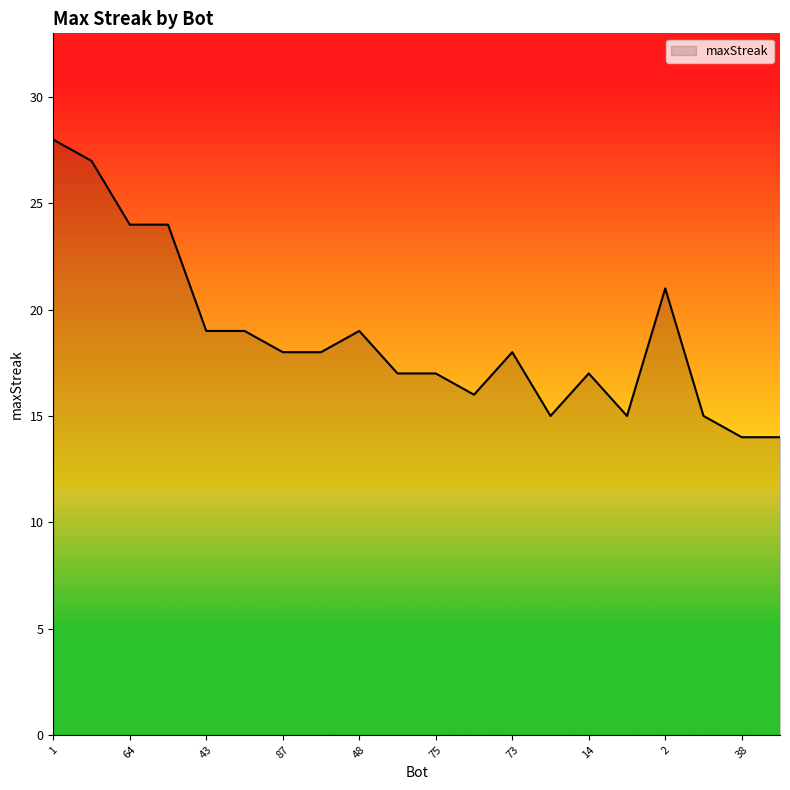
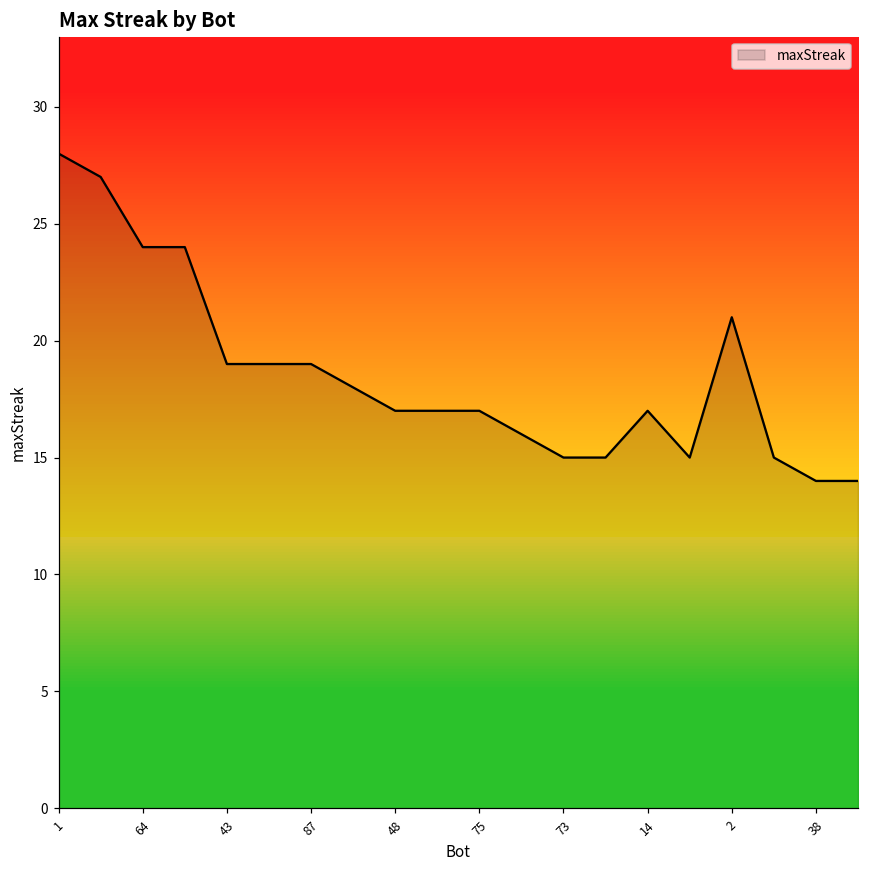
87: 18 -> 19
48: 19 -> 17
73: 18 -> 15
